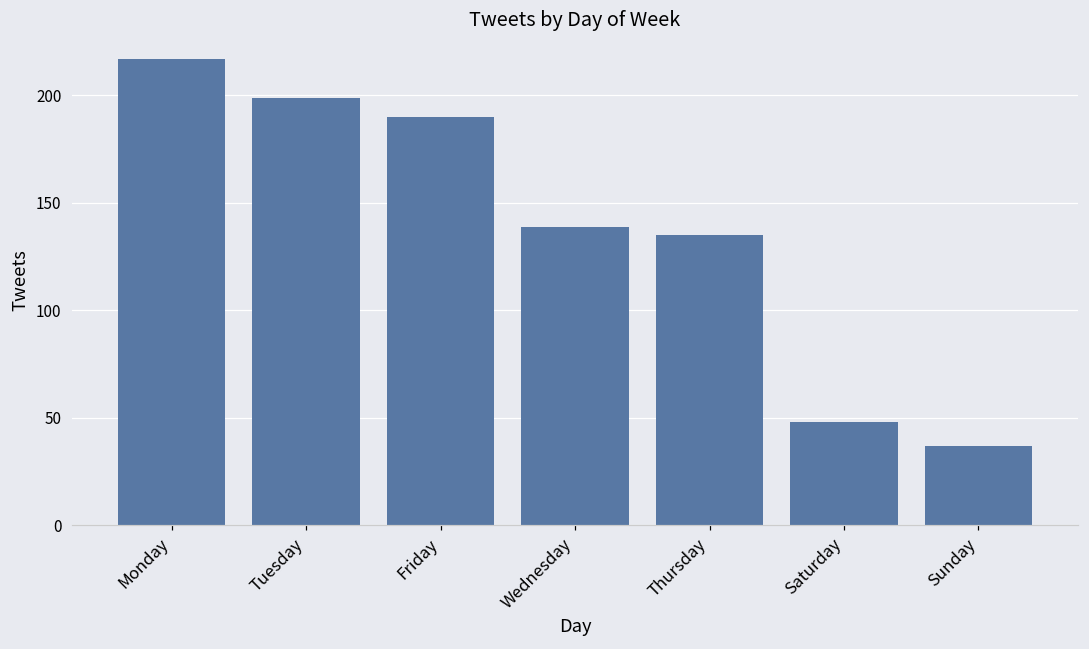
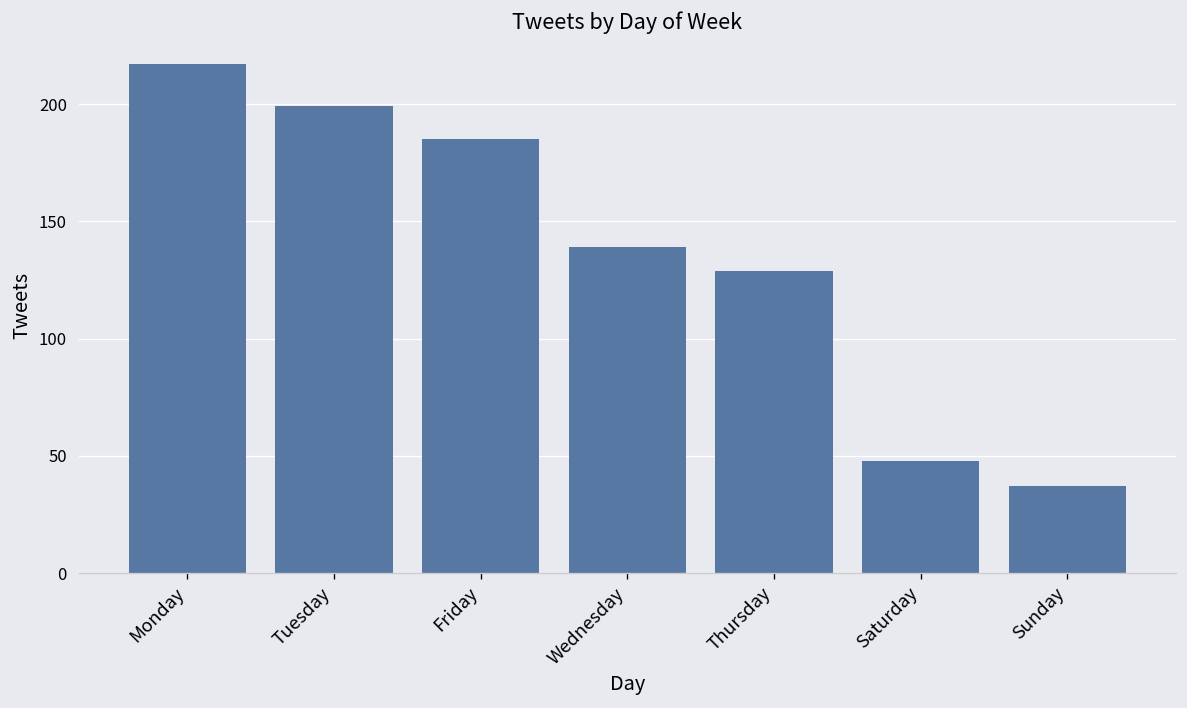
Friday: 190 -> 185
Thursday: 135 -> 129
